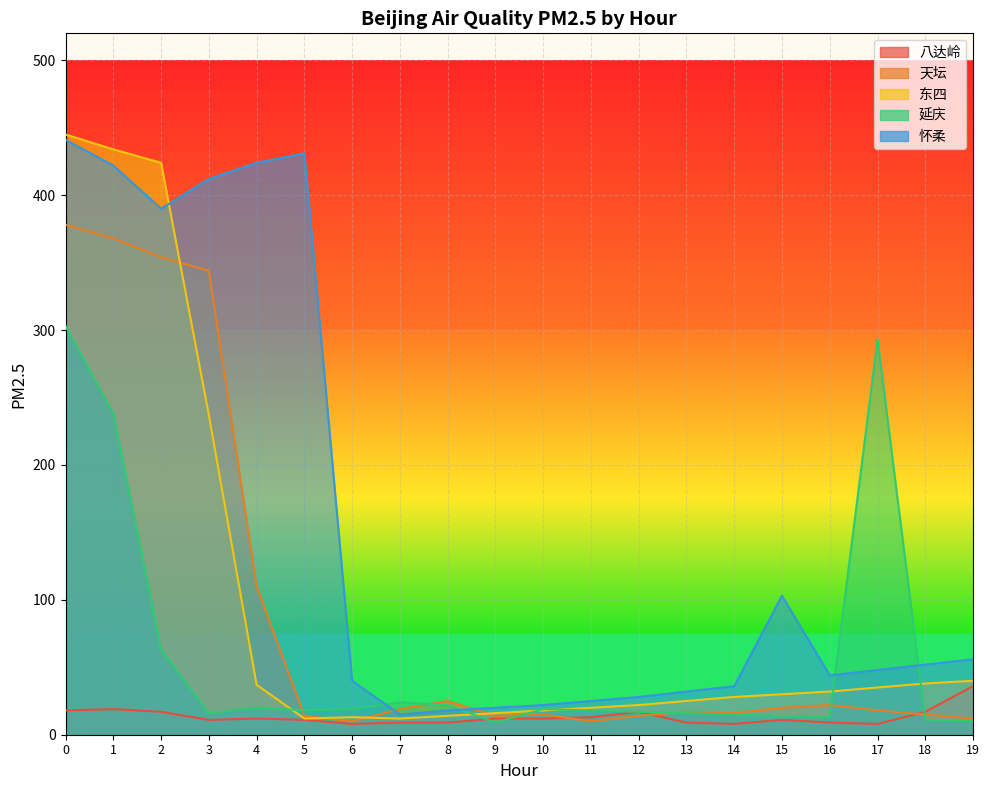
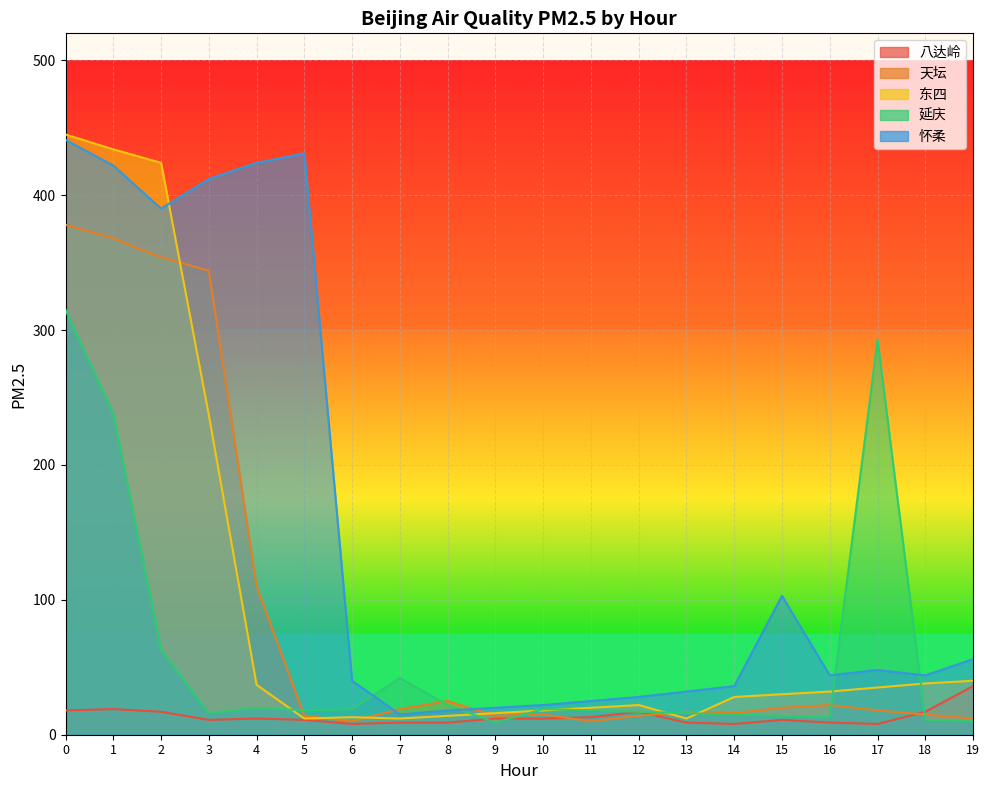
延庆, 0: 303 -> 315
延庆, 7: 24 -> 42
东四, 13: 25 -> 12
怀柔, 18: 52 -> 44
